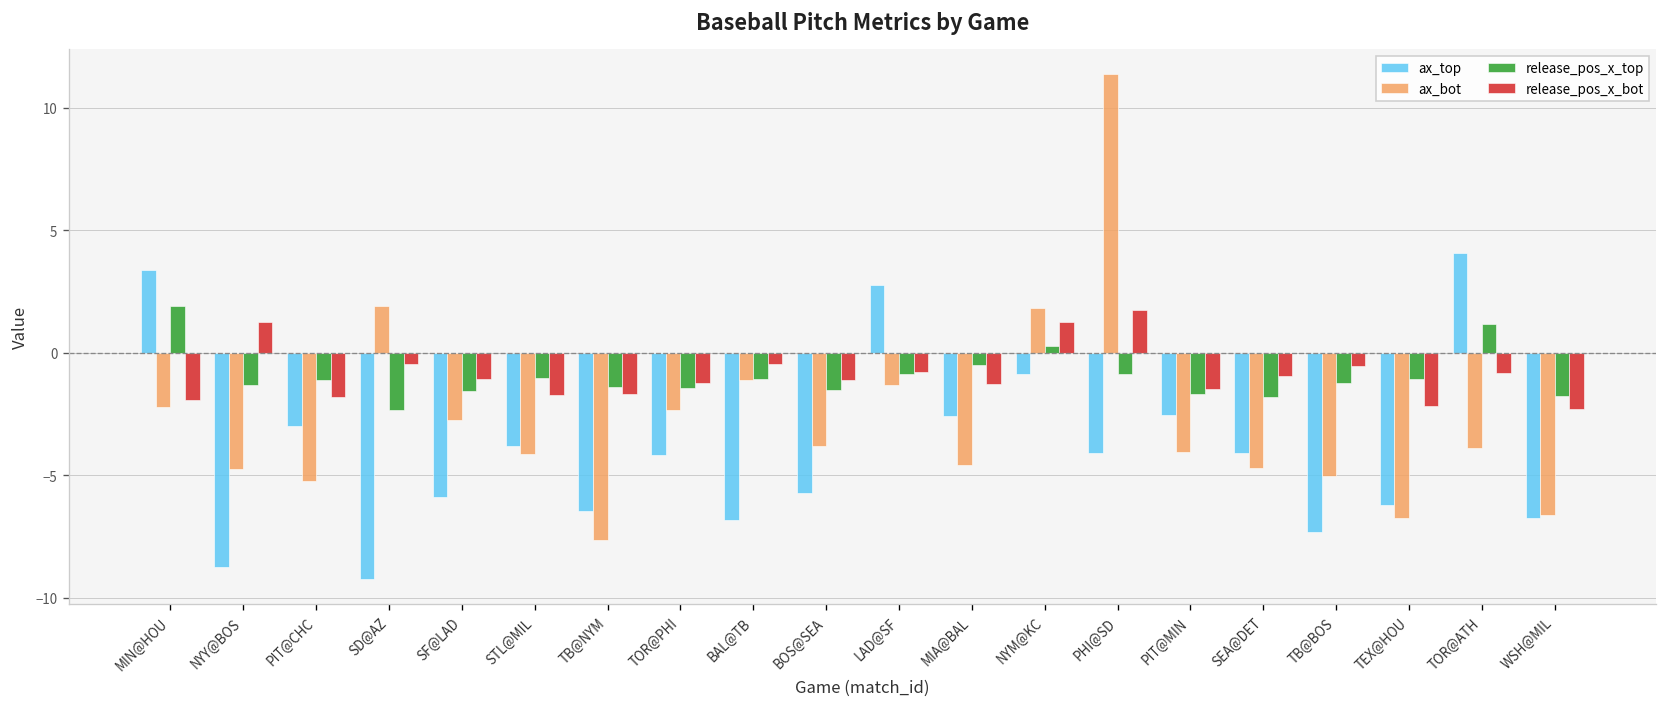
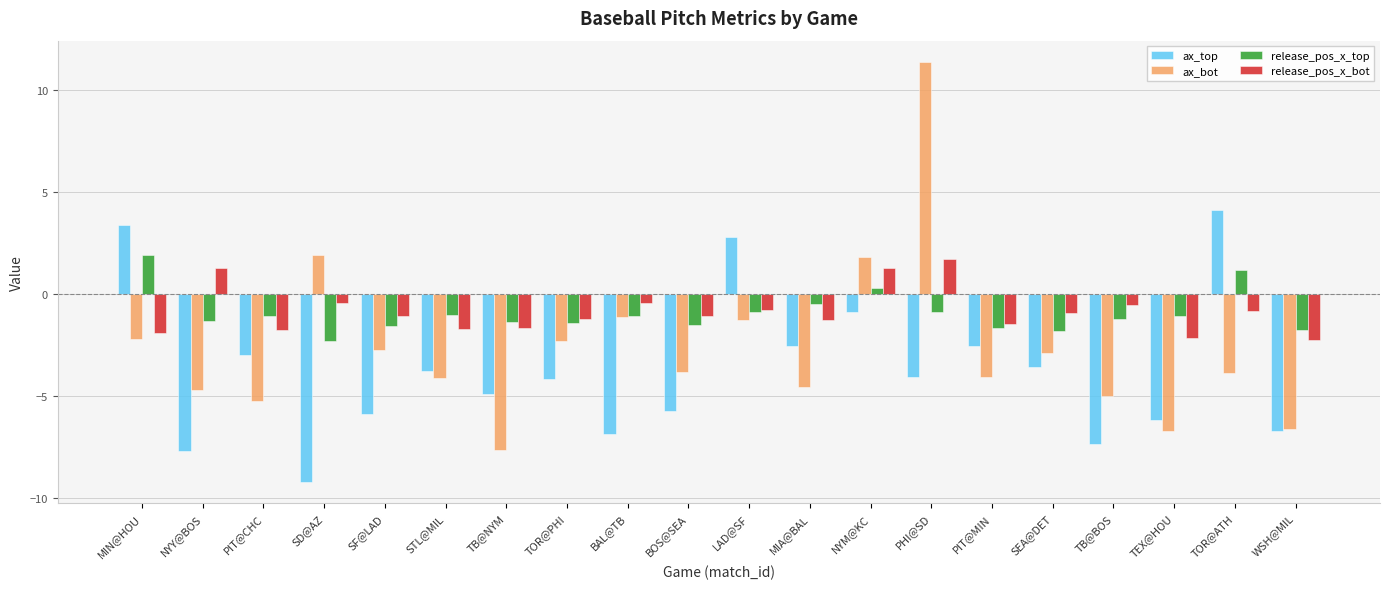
ax_top, NYY@BOS: -8.8 -> -7.7
ax_top, TB@NYM: -6.5 -> -4.9
ax_top, SEA@DET: -4.1 -> -3.6
ax_bot, SEA@DET: -4.7 -> -2.9
